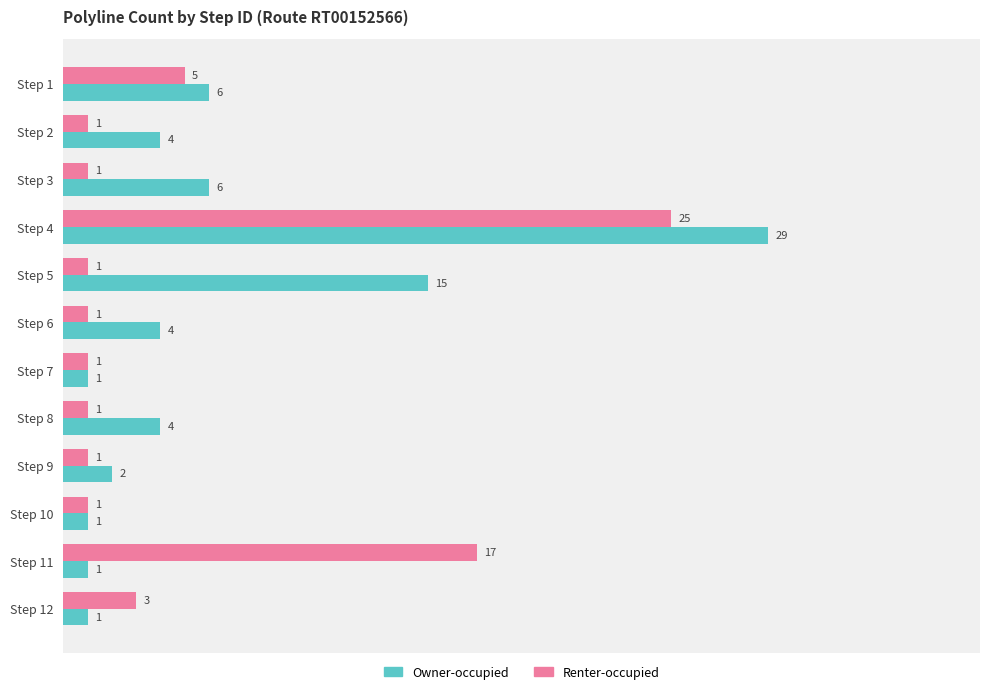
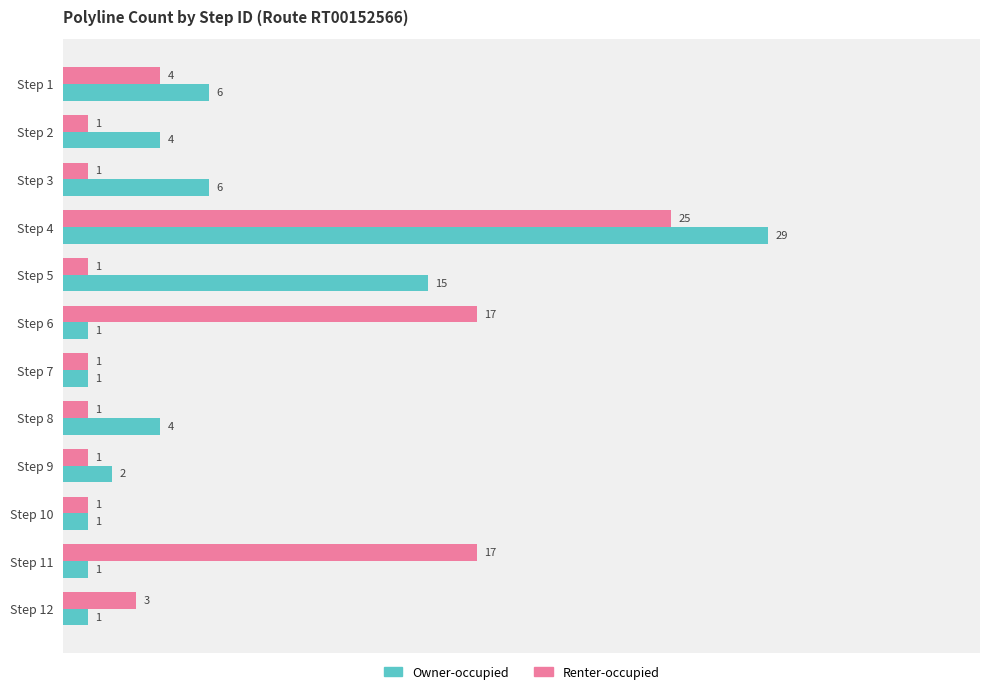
Renter-occupied, Step 1: 5 -> 4
Renter-occupied, Step 6: 1 -> 17
Owner-occupied, Step 6: 4 -> 1
